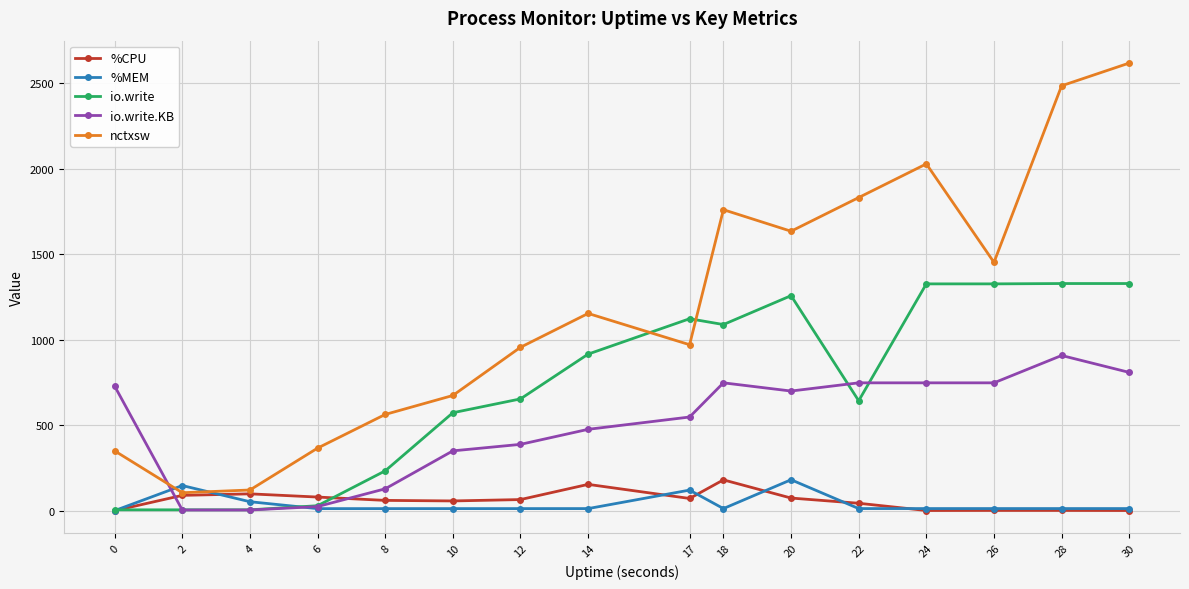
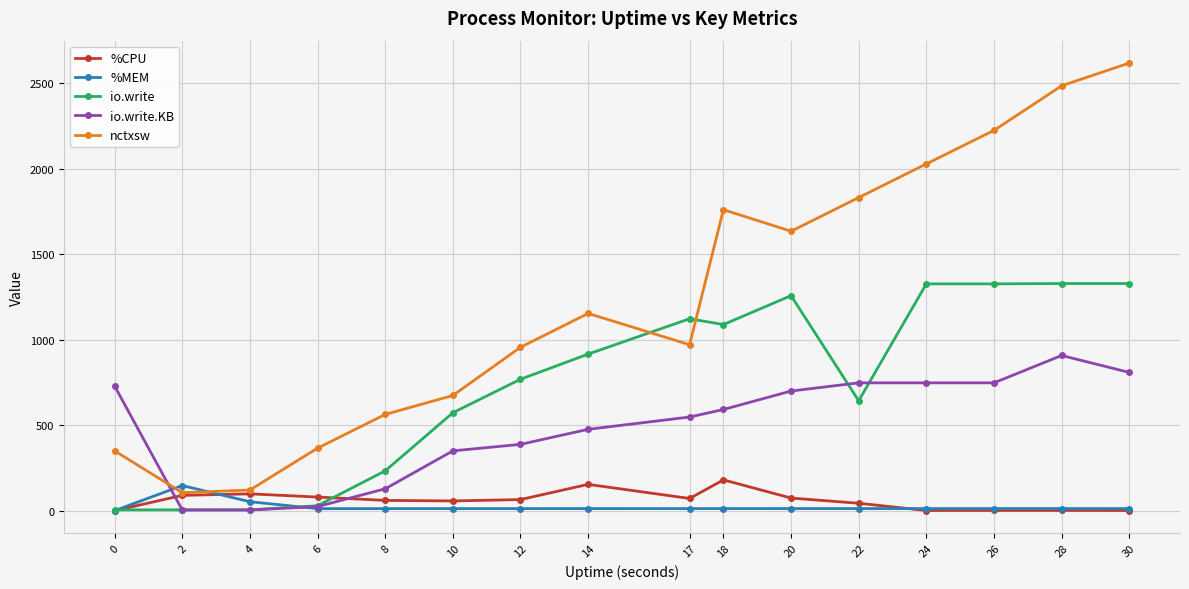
io.write, 12: 650 -> 770
%MEM, 17: 120 -> 10
io.write.KB, 18: 750 -> 590
%MEM, 20: 180 -> 10
nctxsw, 26: 1450 -> 2230
